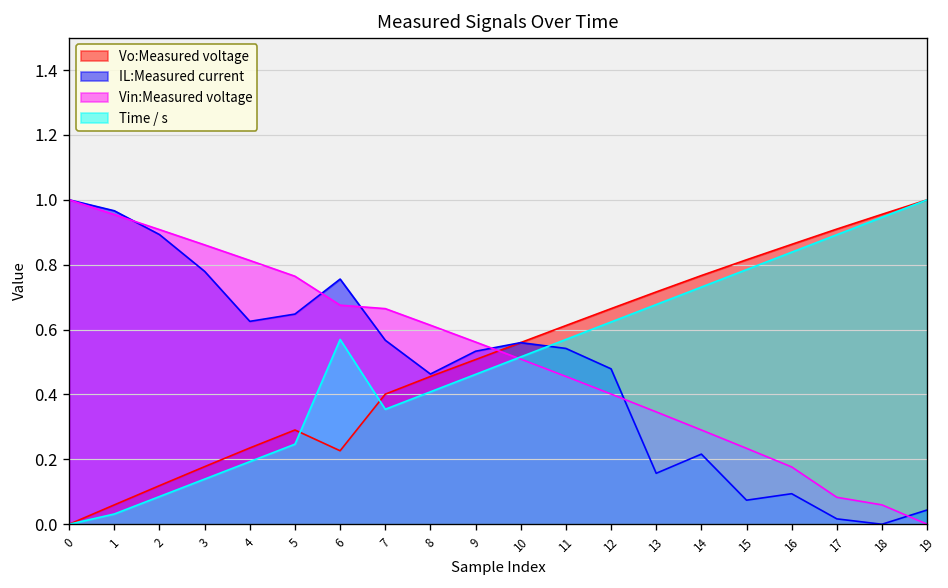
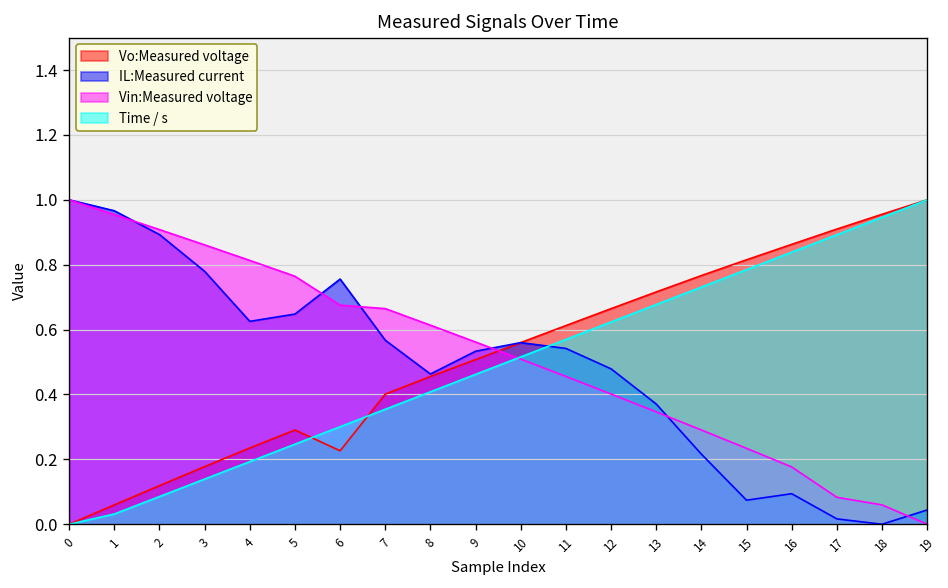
Time / s, 6: 0.57 -> 0.30
IL:Measured current, 13: 0.16 -> 0.37
